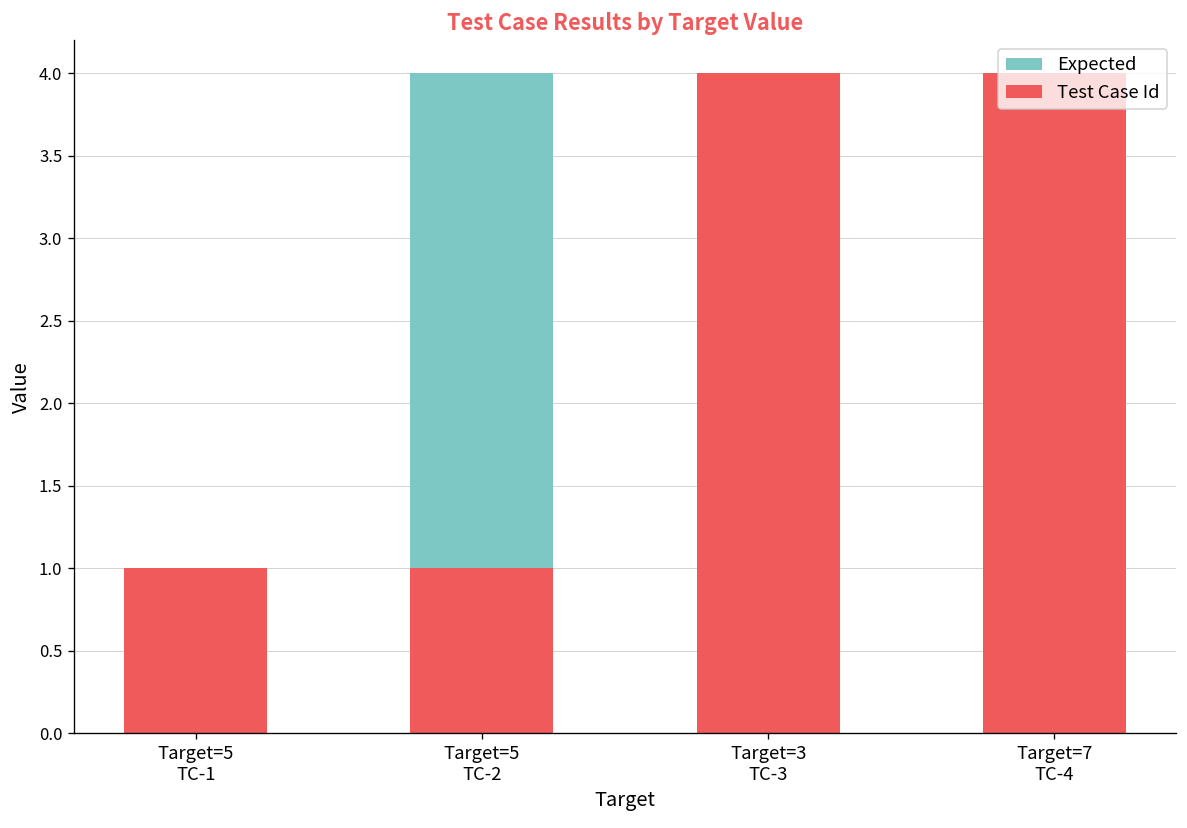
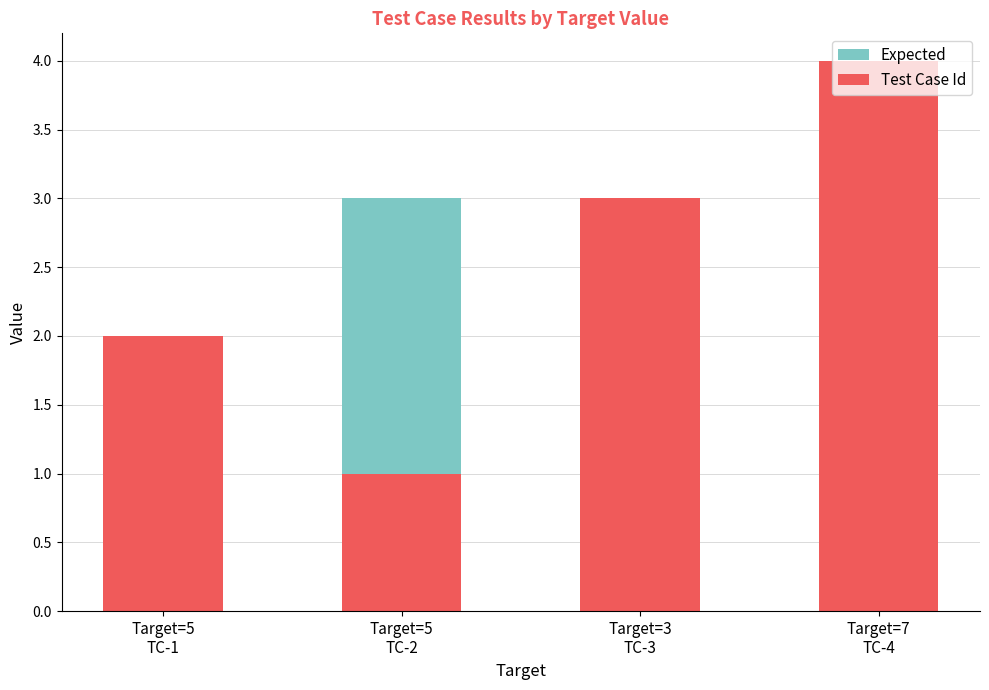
Test Case Id, Target=5 TC-1: 1 -> 2
Expected, Target=5 TC-2: 4 -> 3
Test Case Id, Target=3 TC-3: 4 -> 3
